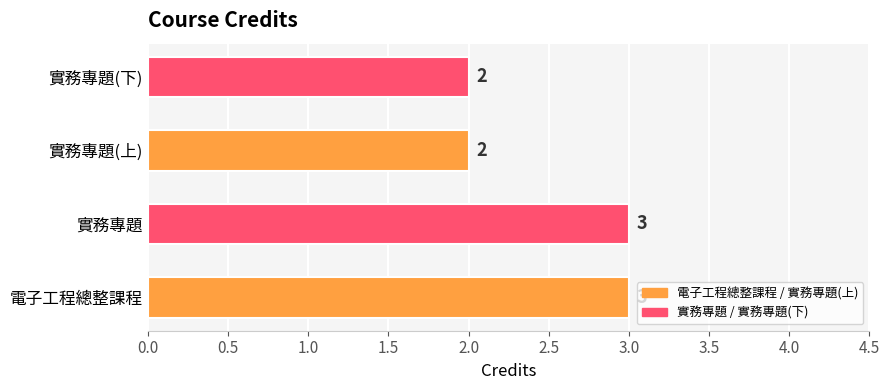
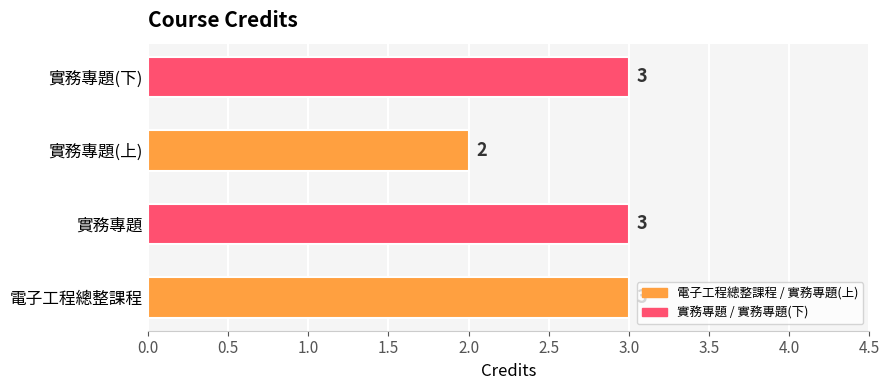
實務專題(下): 2 -> 3
